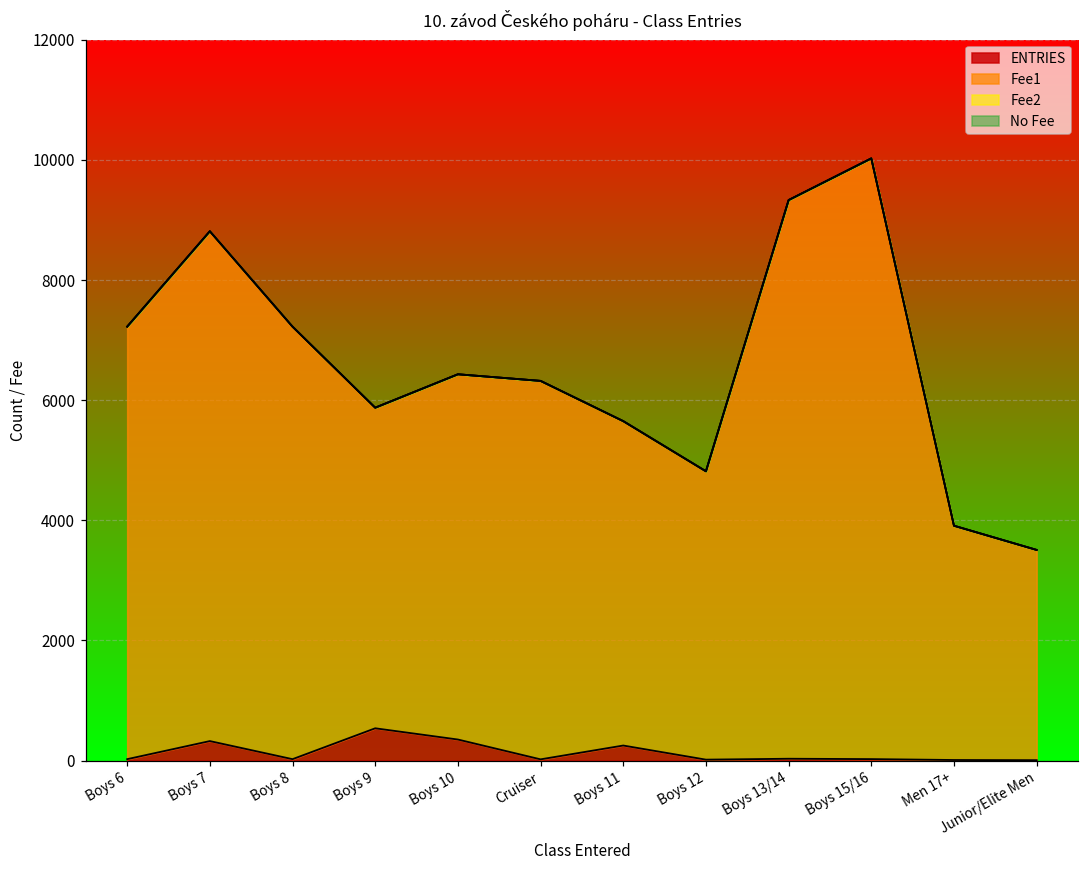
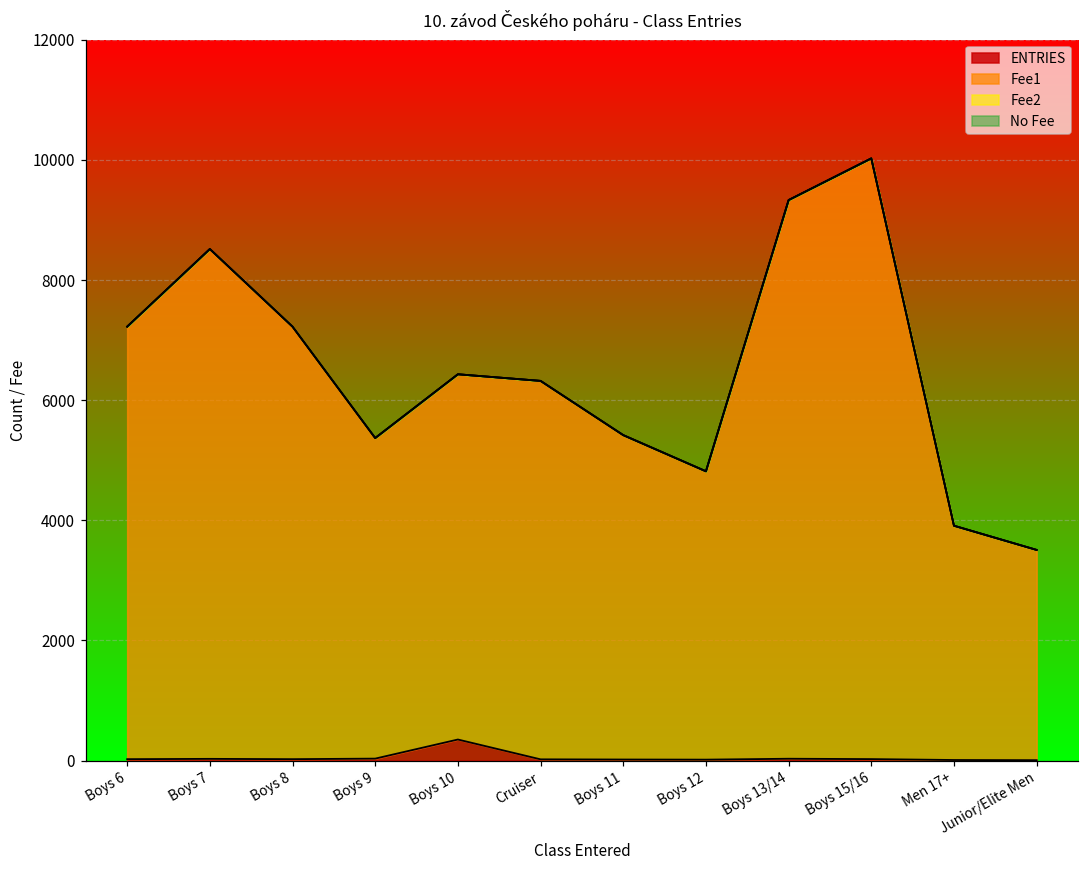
ENTRIES, Boys 7: 300 -> 0
ENTRIES, Boys 9: 500 -> 0
ENTRIES, Boys 11: 300 -> 0
